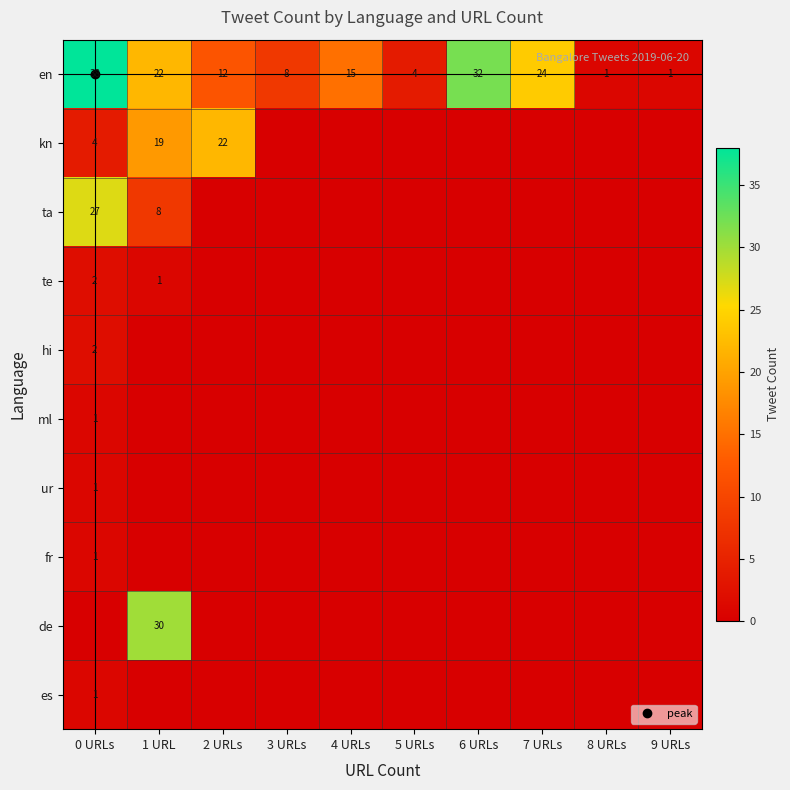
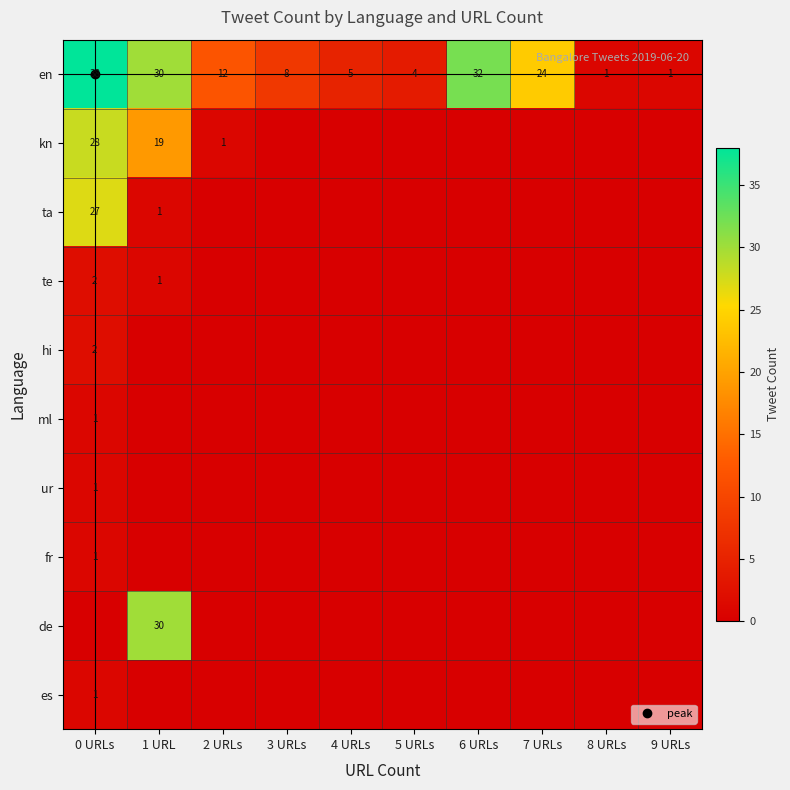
en, 1 URL: 22 -> 30
en, 4 URLs: 15 -> 5
kn, 0 URLs: 4 -> 28
kn, 2 URLs: 22 -> 1
ta, 1 URL: 8 -> 1
